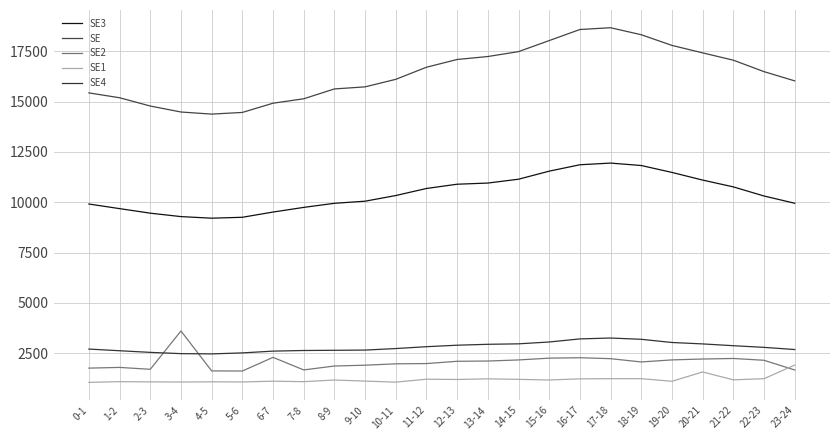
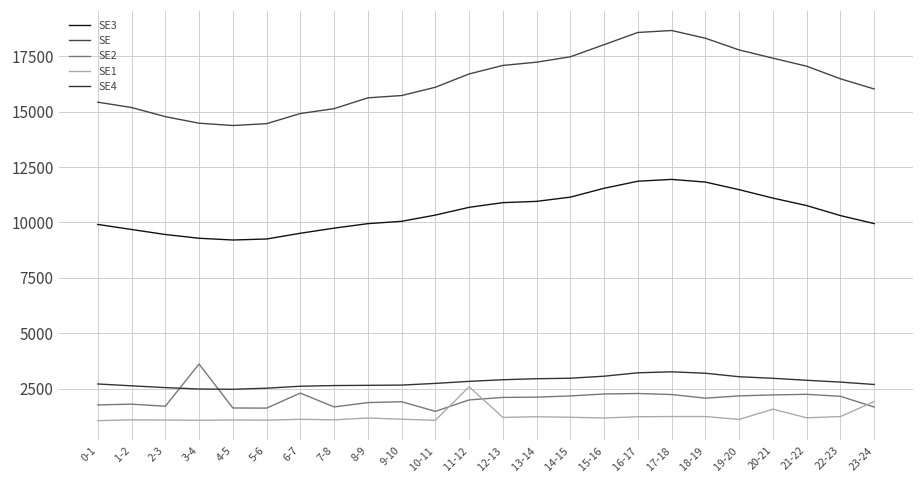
SE2, 10-11: 2000 -> 1500
SE1, 11-12: 1200 -> 2600
